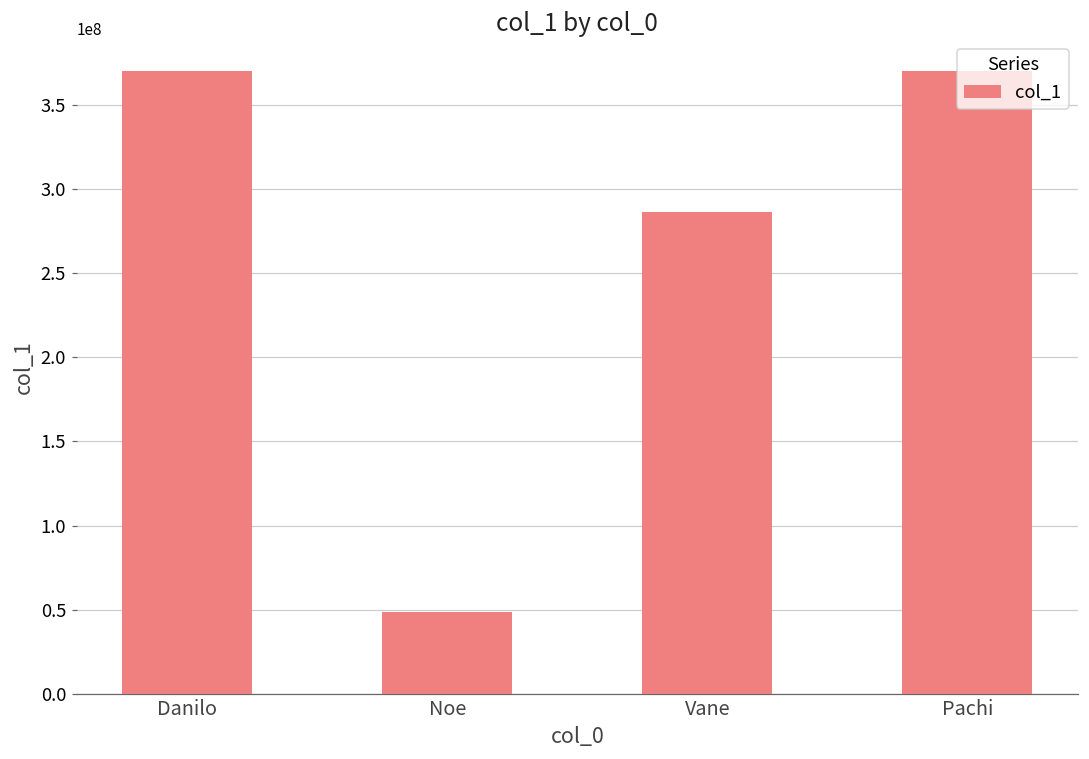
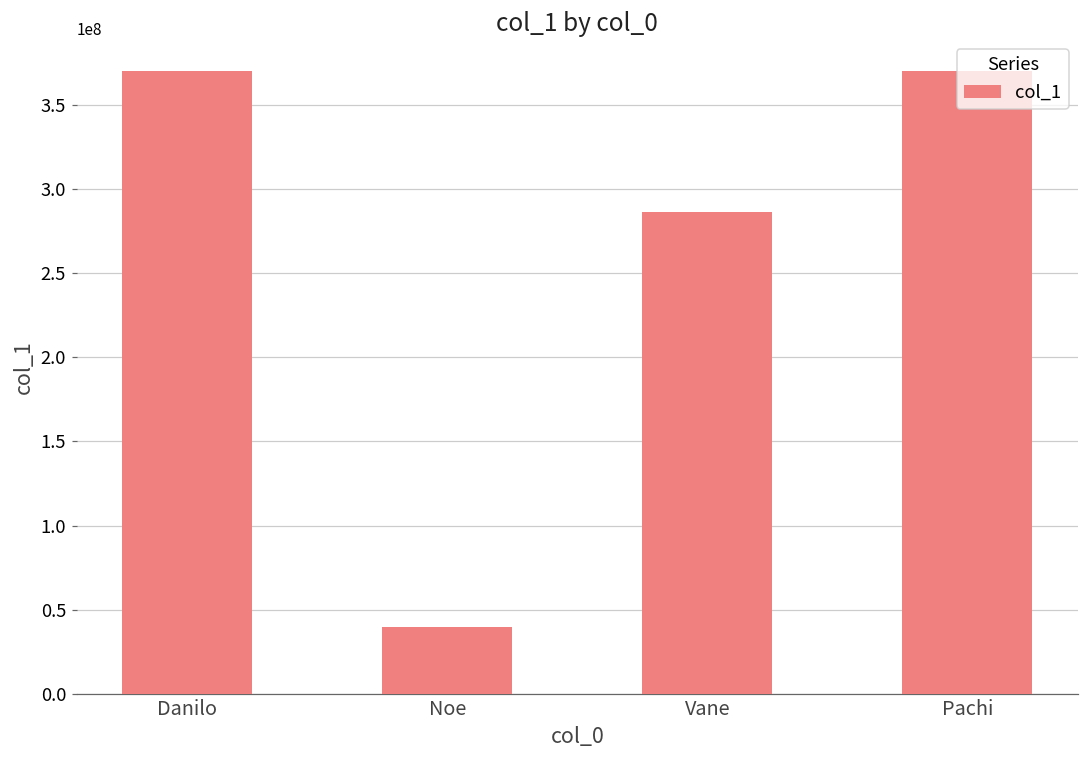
Noe: 48000000 -> 40000000
